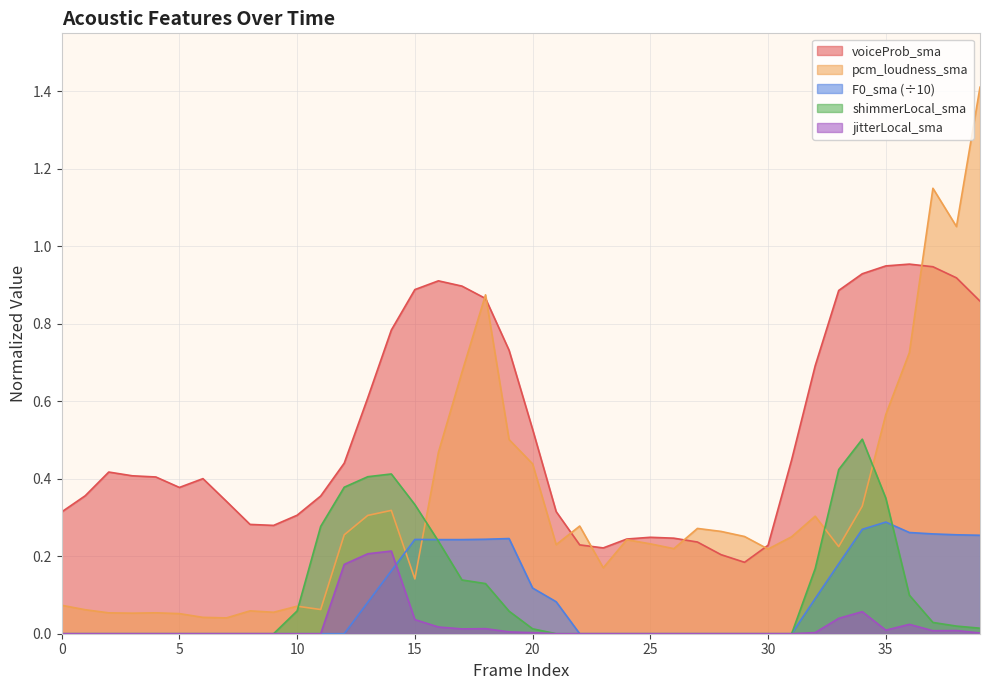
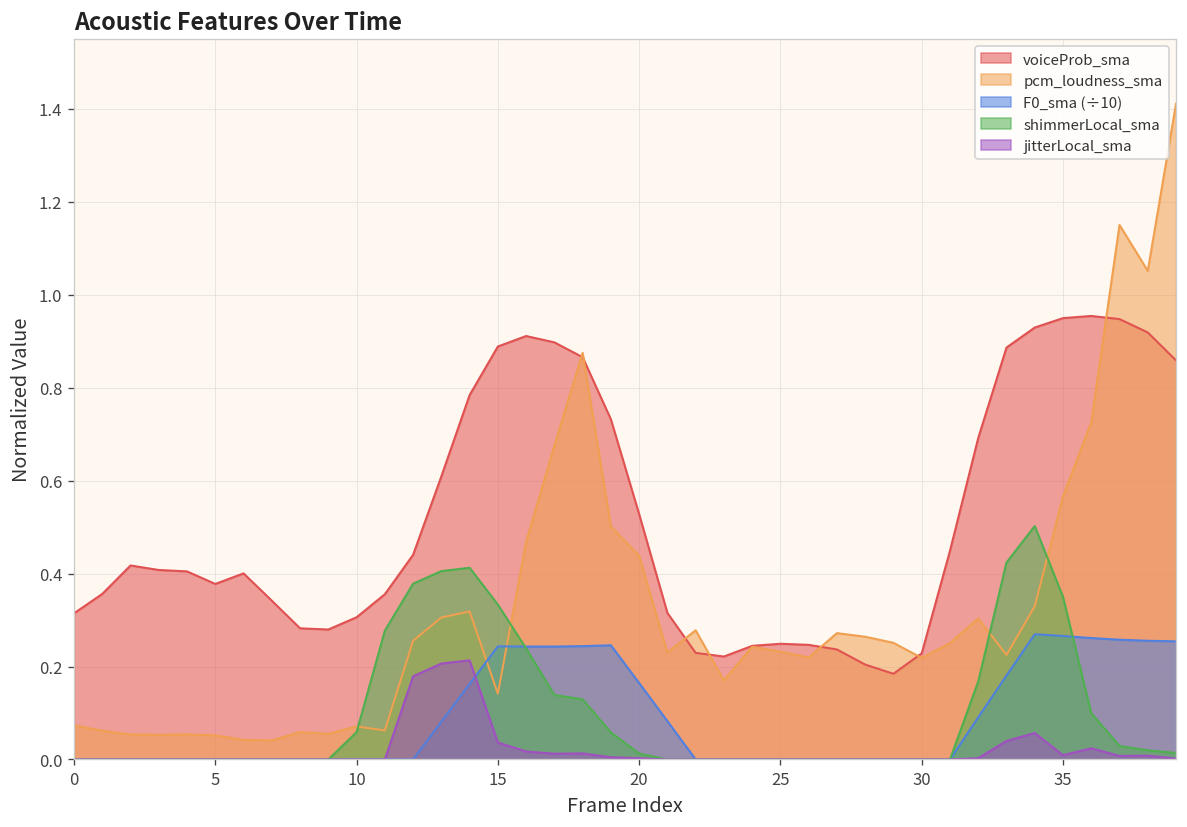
F0_sma (÷10), 20: 0.12 -> 0.16
F0_sma (÷10), 35: 0.29 -> 0.27
